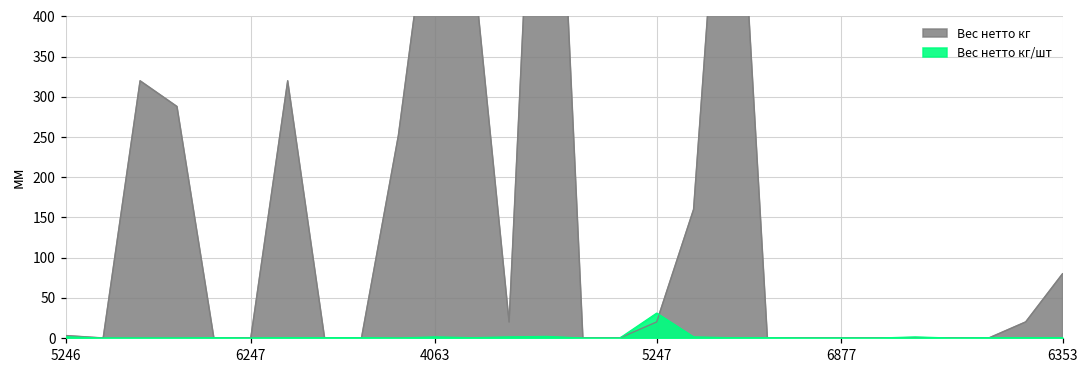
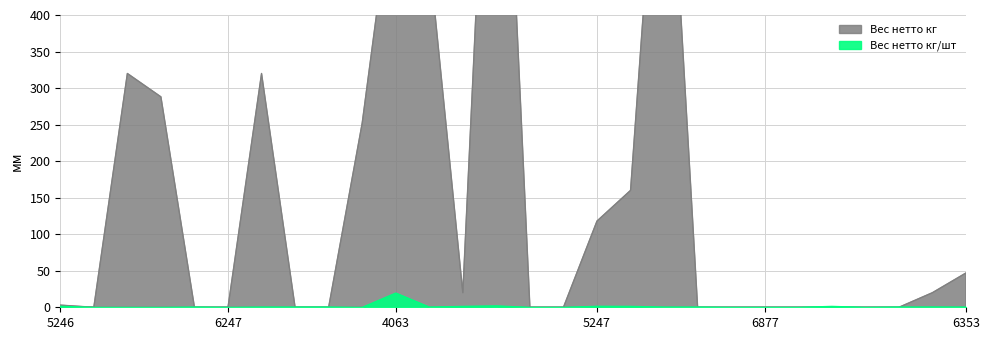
Вес нетто кг/шт, 4063: 0 -> 20
Вес нетто кг, 5247: 20 -> 120
Вес нетто кг/шт, 5247: 30 -> 0
Вес нетто кг, 6353: 80 -> 50
